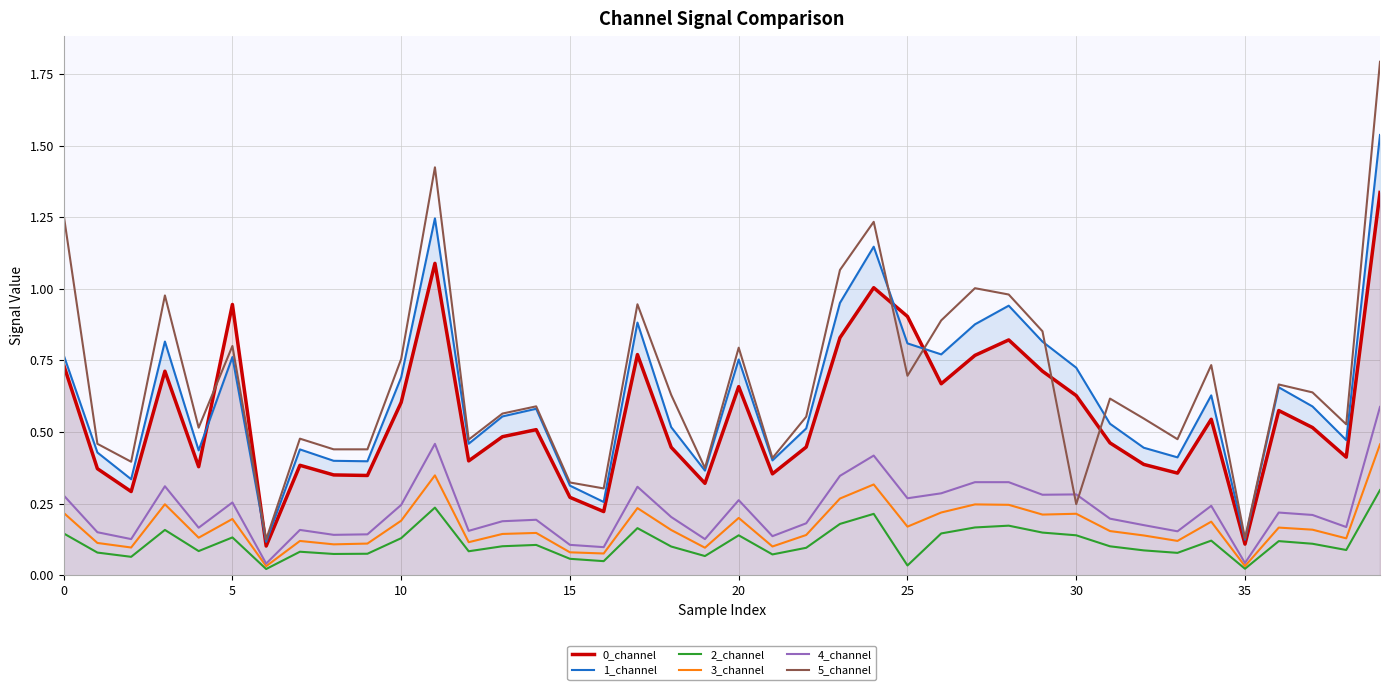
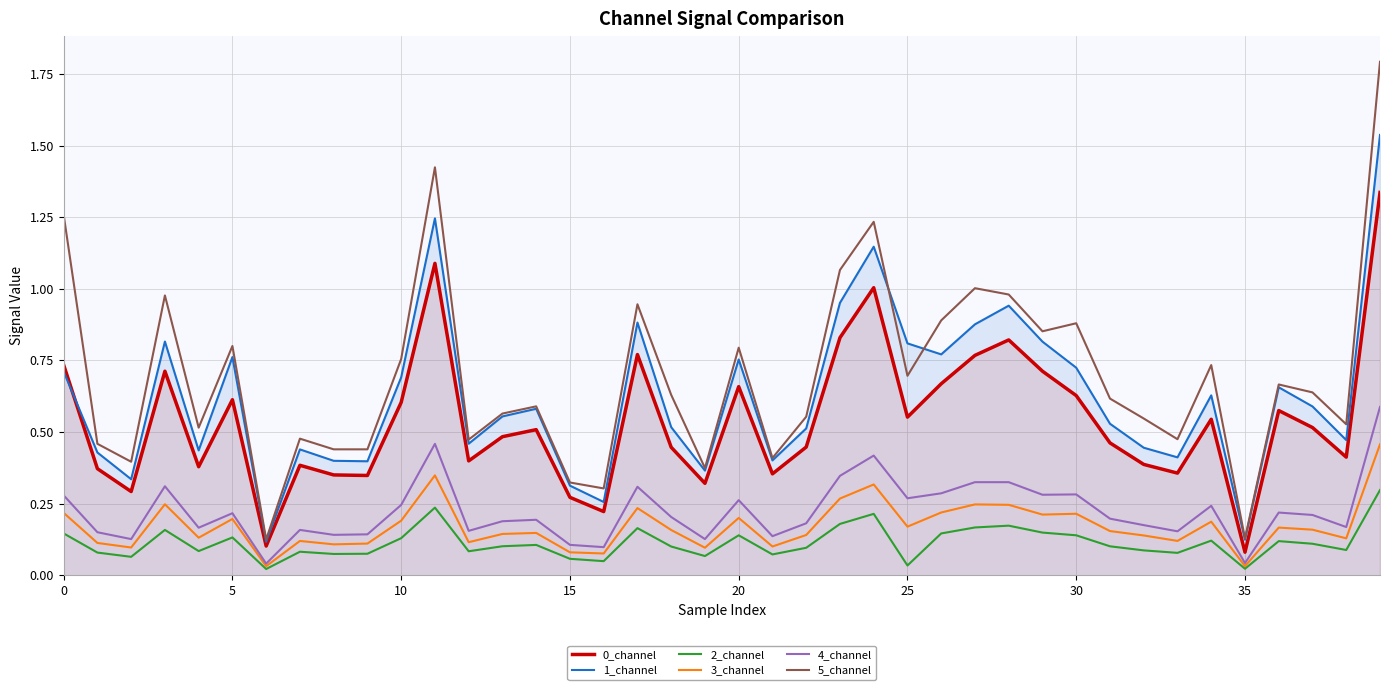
1_channel, 0: 0.77 -> 0.71
0_channel, 5: 0.95 -> 0.61
4_channel, 5: 0.25 -> 0.22
0_channel, 25: 0.90 -> 0.55
5_channel, 30: 0.25 -> 0.88
0_channel, 35: 0.11 -> 0.08
